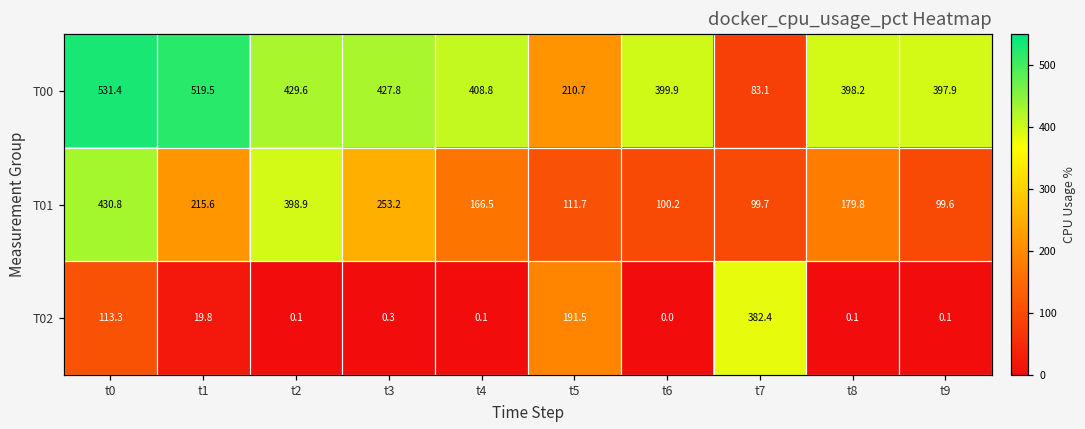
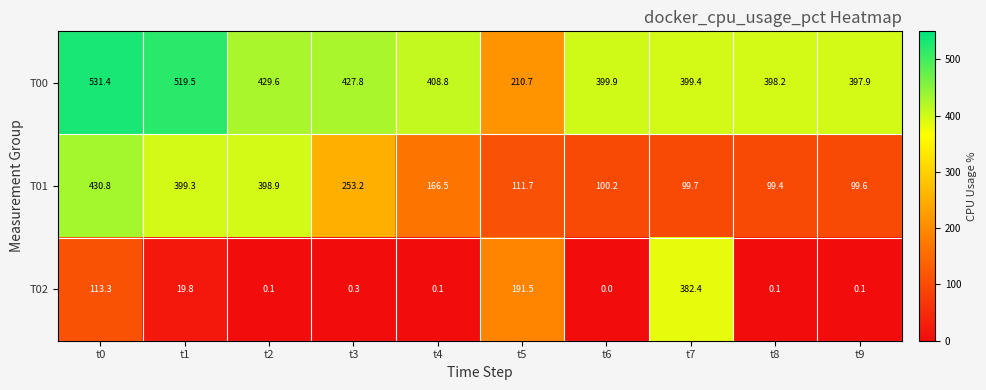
T00, t7: 83.1 -> 399.4
T01, t1: 215.6 -> 399.3
T01, t8: 179.8 -> 99.4
